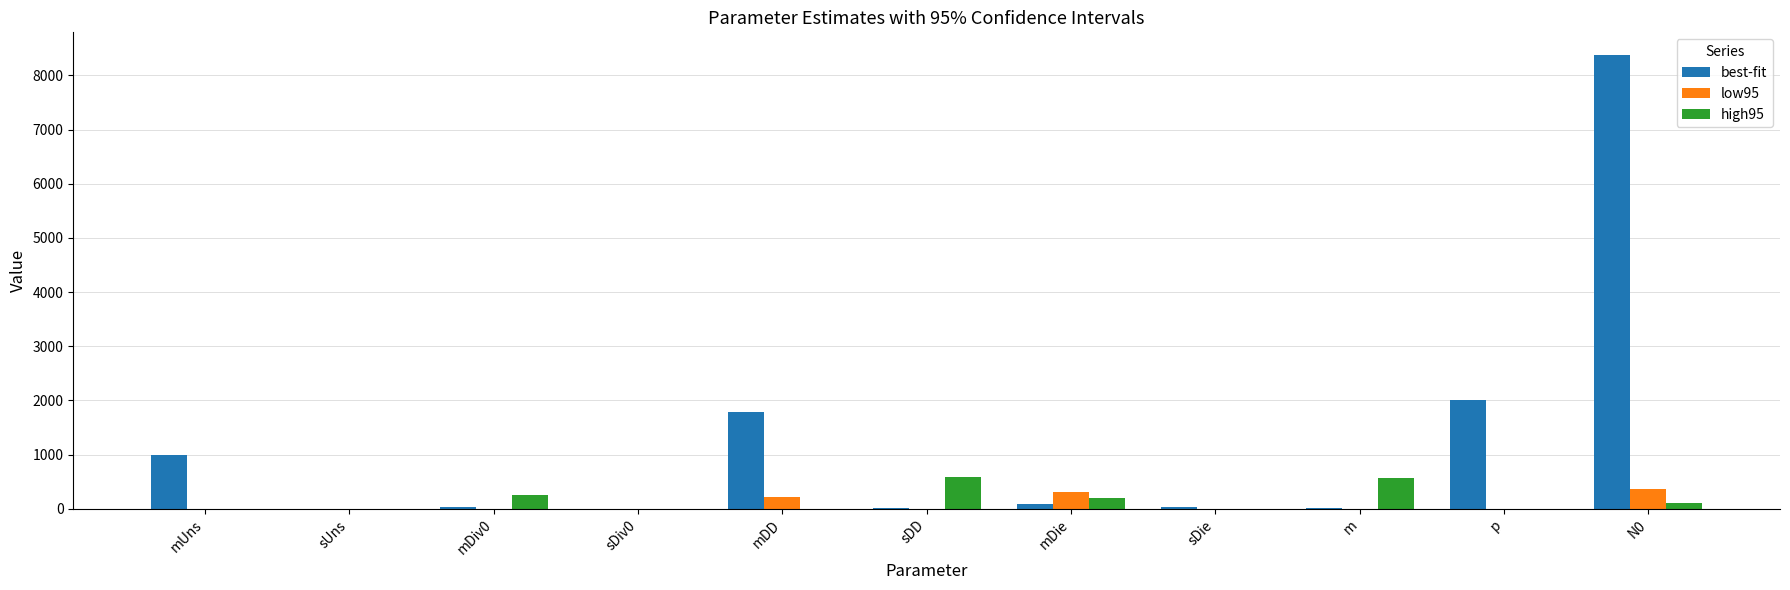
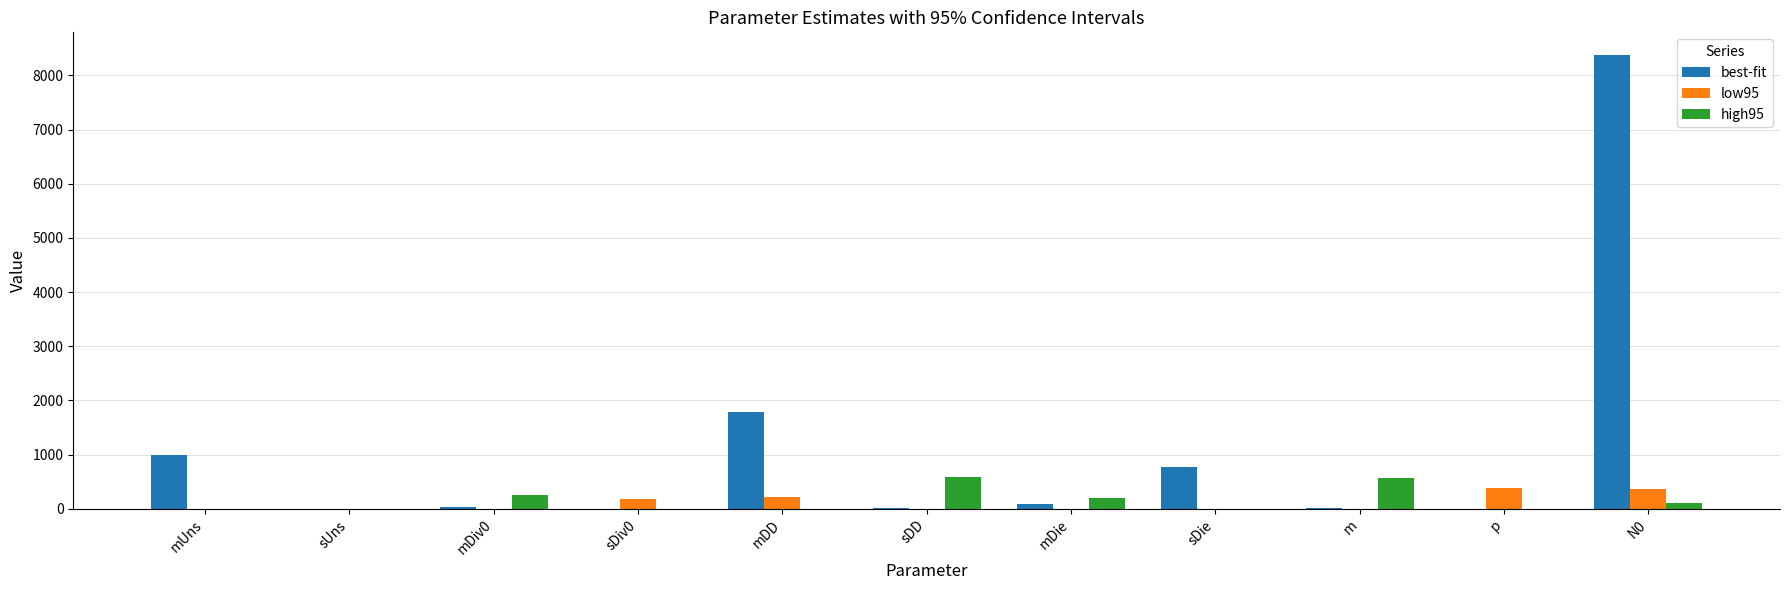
low95, sDiv0: 0 -> 200
low95, mDie: 300 -> 0
best-fit, sDie: 0 -> 800
best-fit, p: 2000 -> 0
low95, p: 0 -> 400
